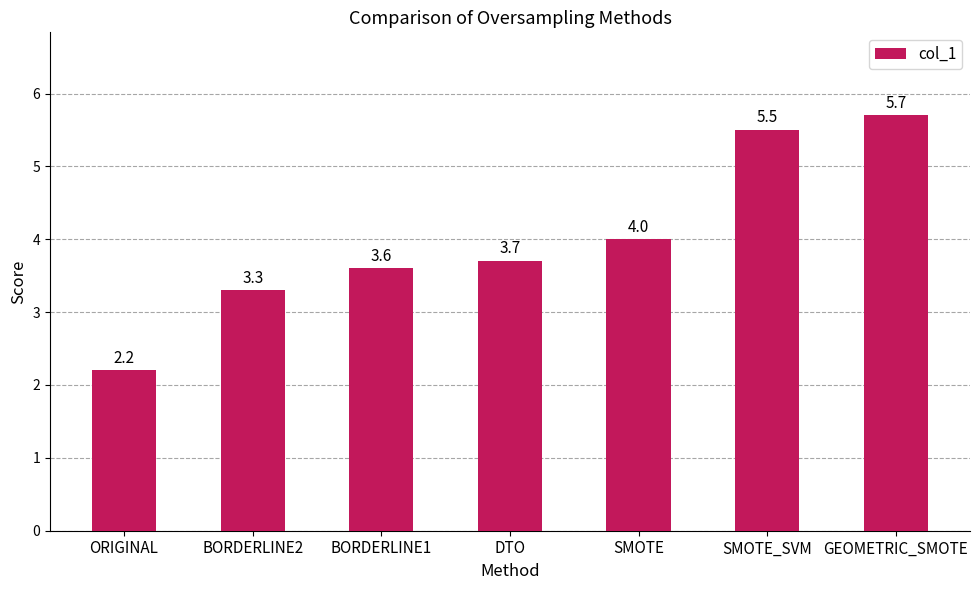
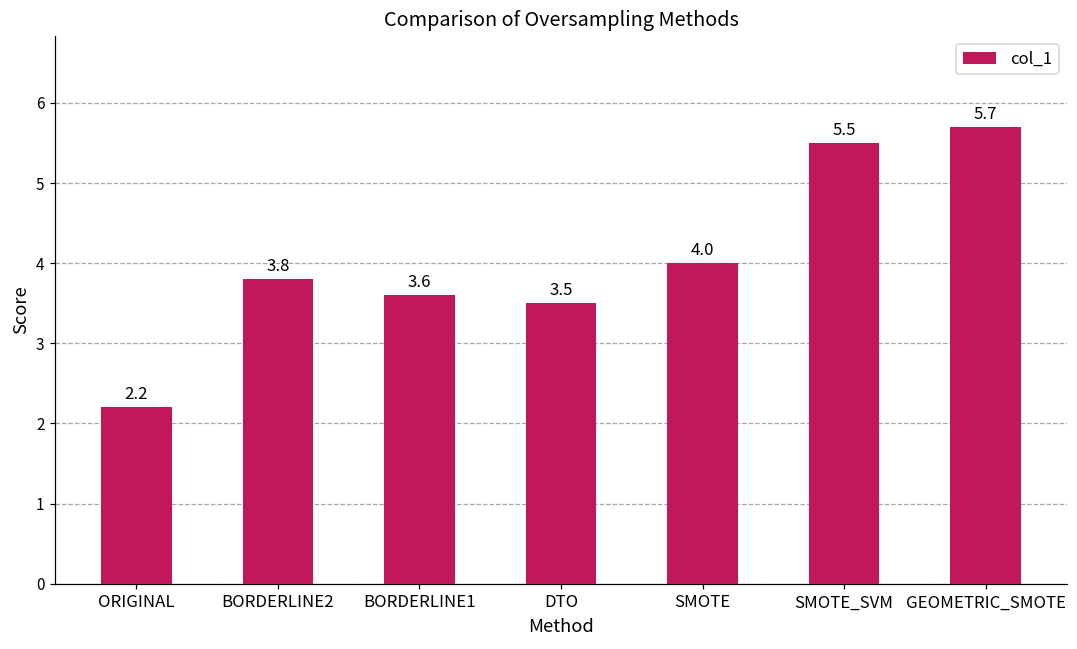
BORDERLINE2: 3.3 -> 3.8
DTO: 3.7 -> 3.5
